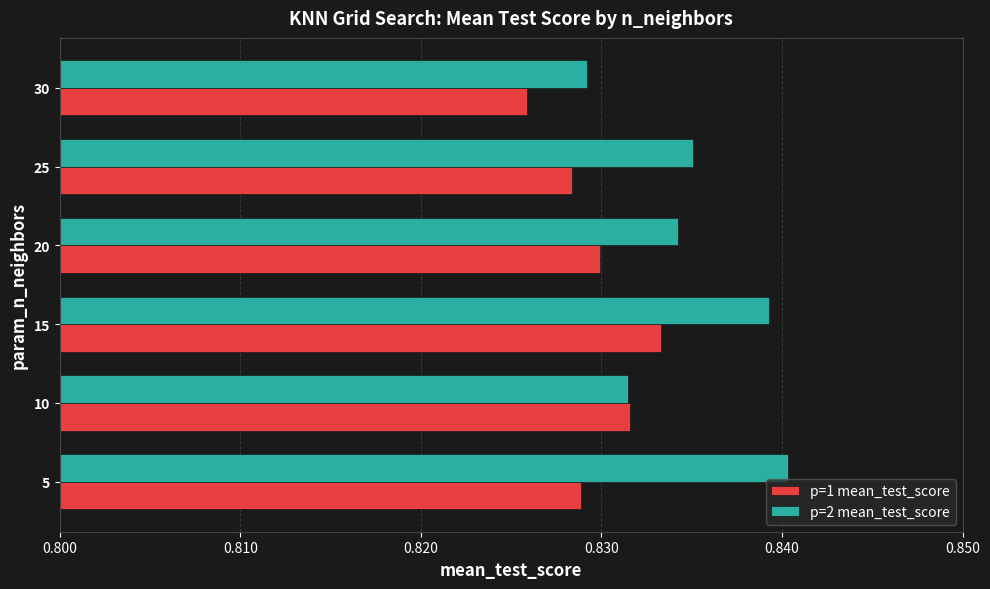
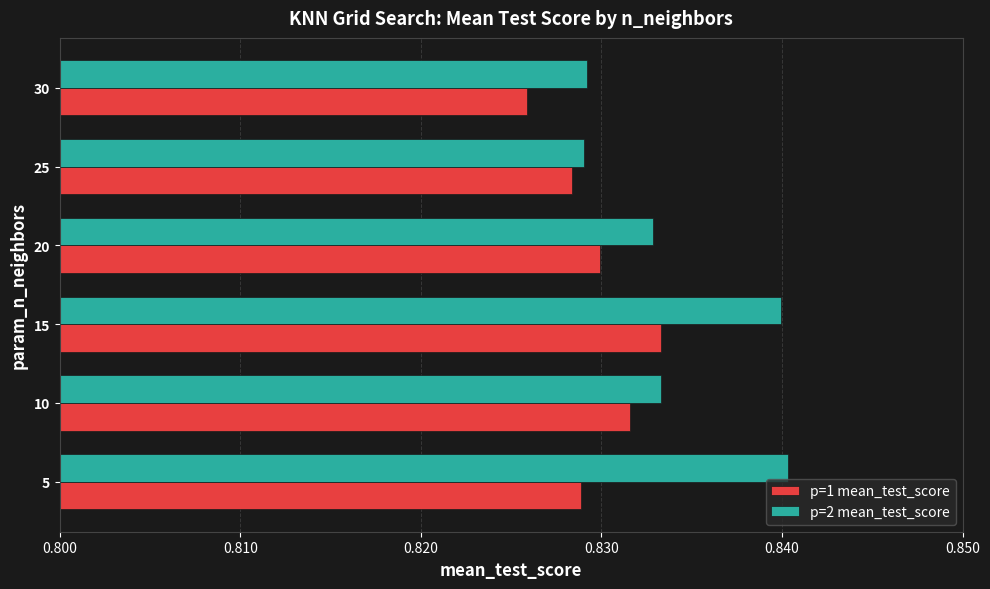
p=2 mean_test_score, 25: 0.8351 -> 0.8290
p=2 mean_test_score, 20: 0.8342 -> 0.8329
p=2 mean_test_score, 15: 0.8393 -> 0.8399
p=2 mean_test_score, 10: 0.8315 -> 0.8333
